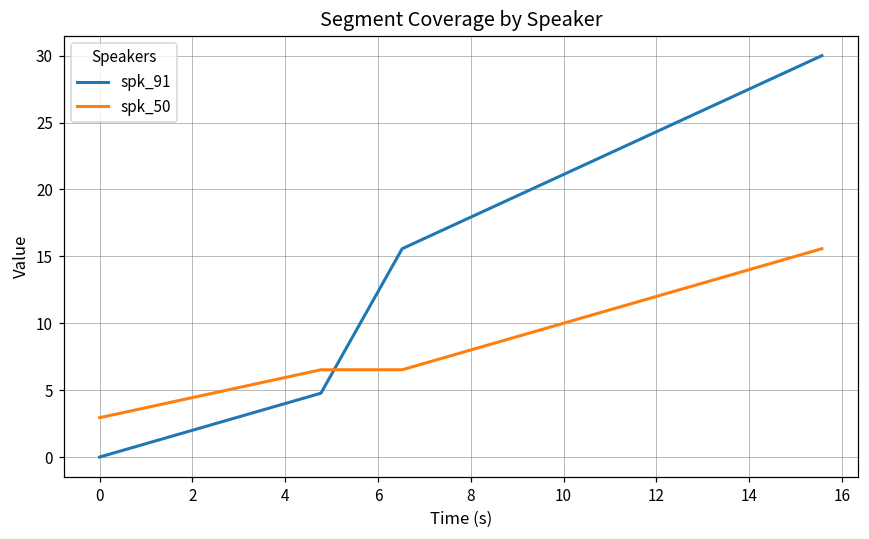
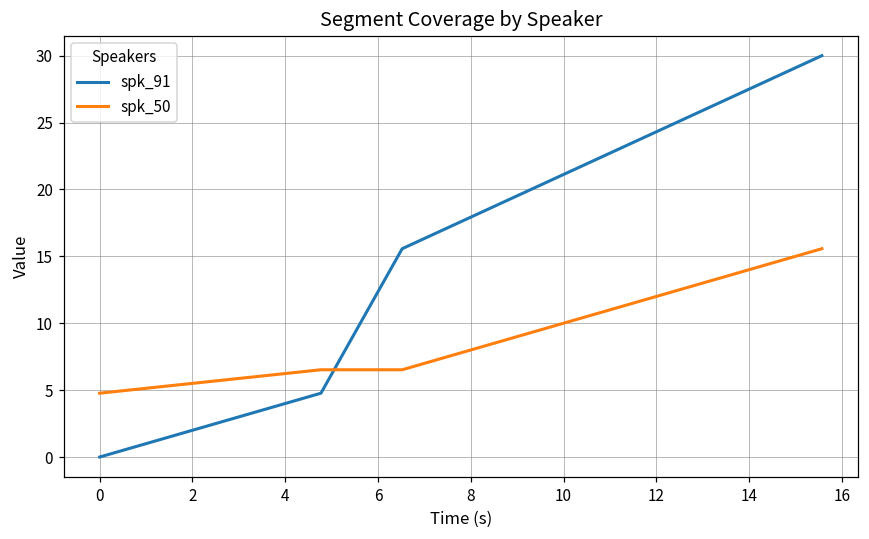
spk_50, 0: 2.9 -> 4.8
